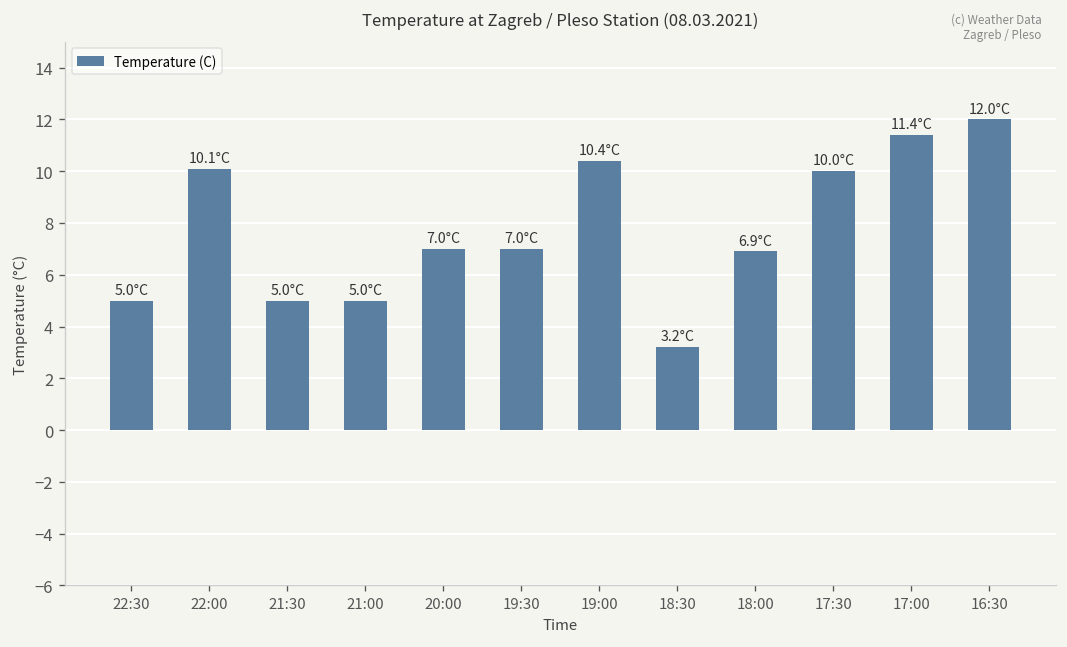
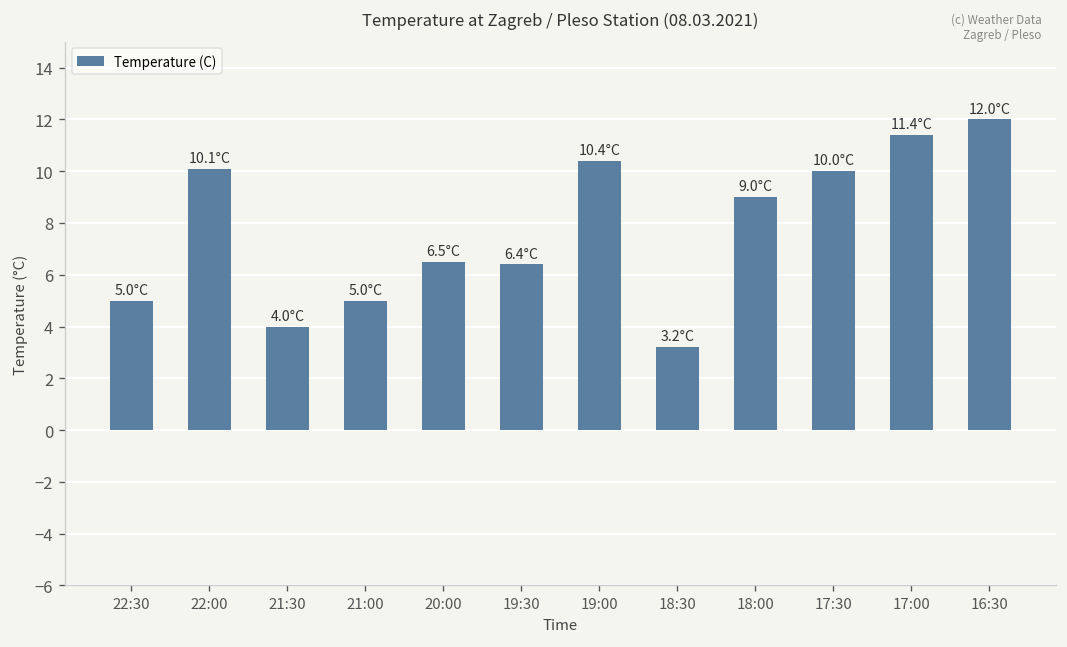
21:30: 5.0°C -> 4.0°C
20:00: 7.0°C -> 6.5°C
19:30: 7.0°C -> 6.4°C
18:00: 6.9°C -> 9.0°C
